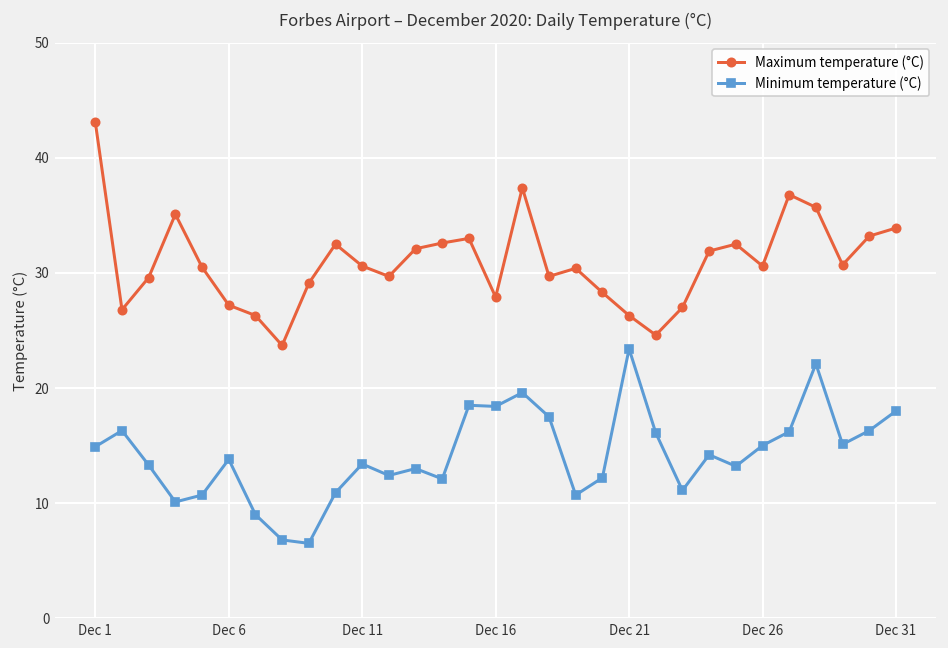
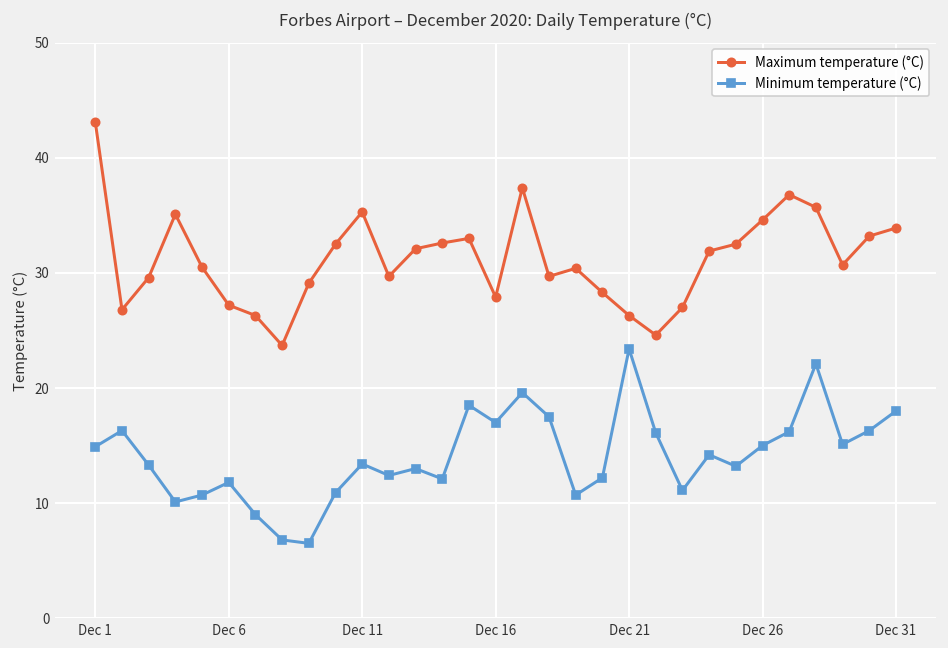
Minimum temperature (°C), Dec 6: 14 -> 12
Maximum temperature (°C), Dec 11: 31 -> 35
Minimum temperature (°C), Dec 16: 18 -> 17
Maximum temperature (°C), Dec 26: 31 -> 35
